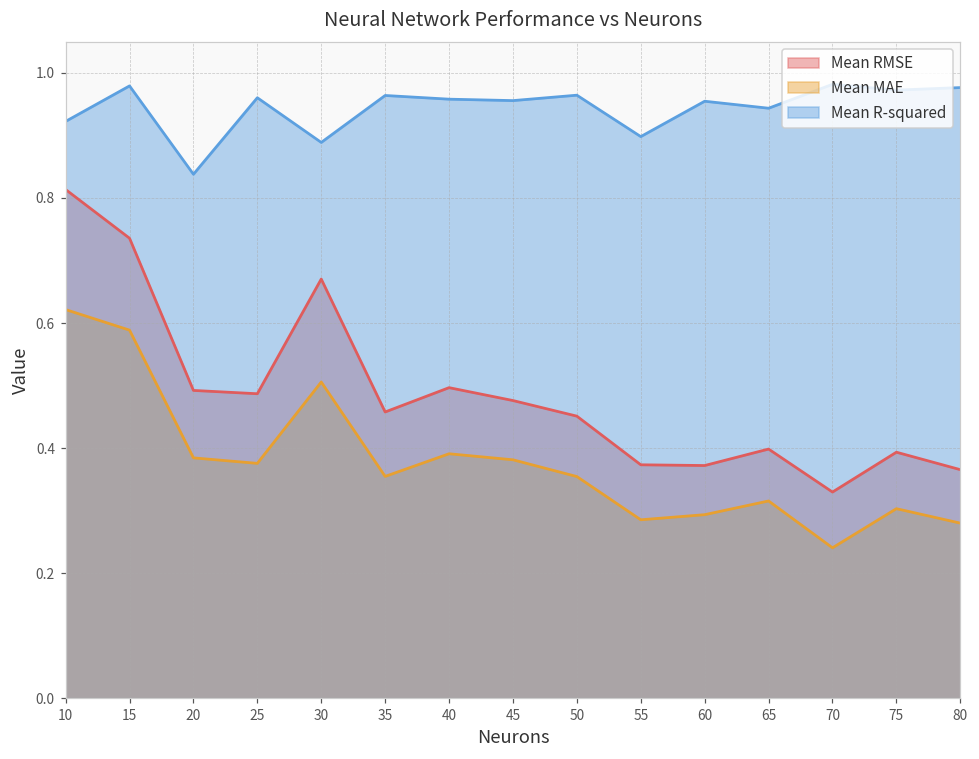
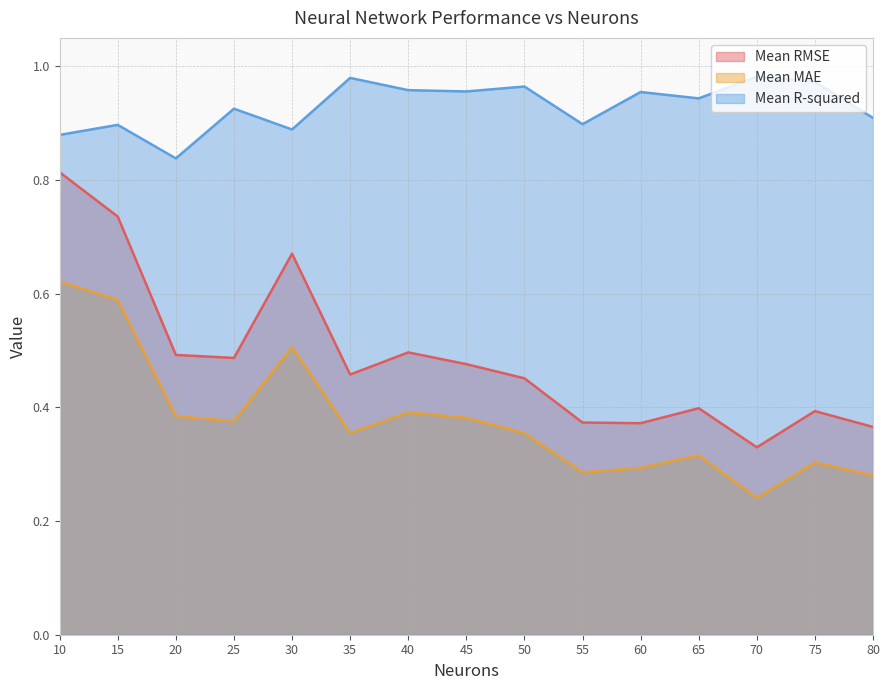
Mean R-squared, 10: 0.92 -> 0.88
Mean R-squared, 15: 0.98 -> 0.90
Mean R-squared, 25: 0.96 -> 0.93
Mean R-squared, 35: 0.96 -> 0.98
Mean R-squared, 80: 0.98 -> 0.91
